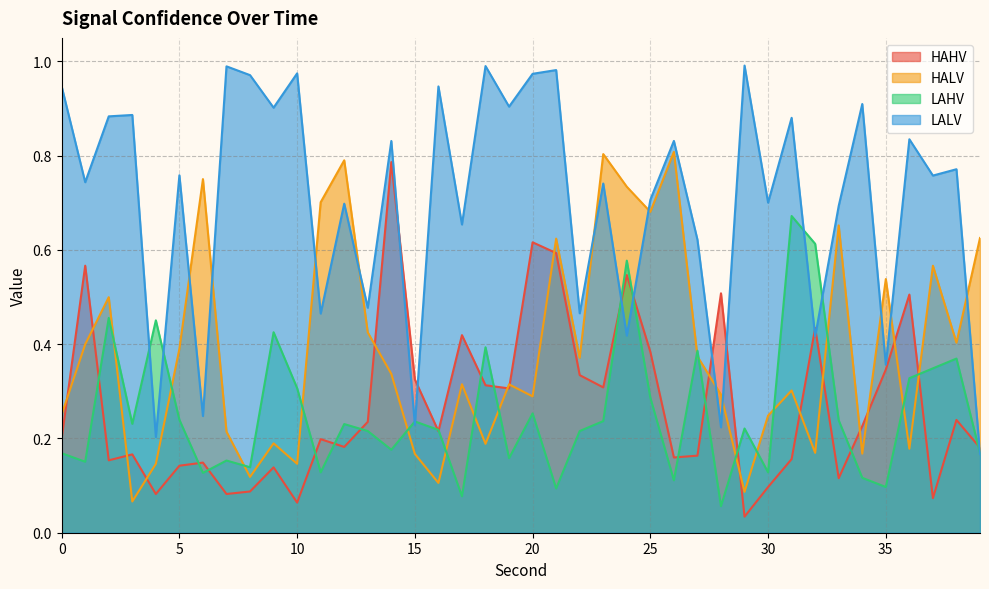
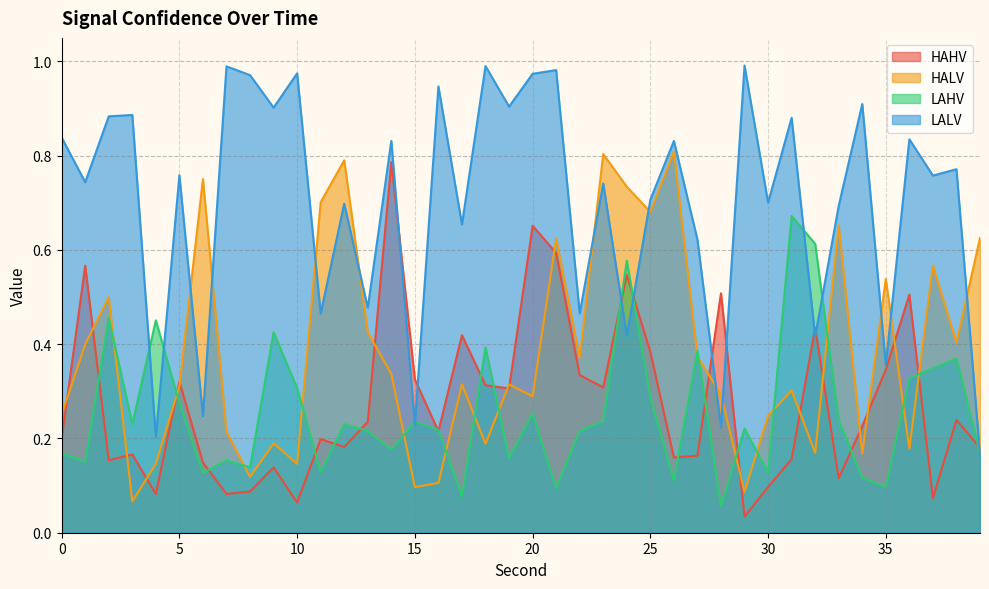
LALV, 0: 0.95 -> 0.84
HAHV, 5: 0.14 -> 0.32
HALV, 5: 0.39 -> 0.31
LAHV, 5: 0.24 -> 0.28
HALV, 15: 0.17 -> 0.10
HAHV, 20: 0.62 -> 0.65
